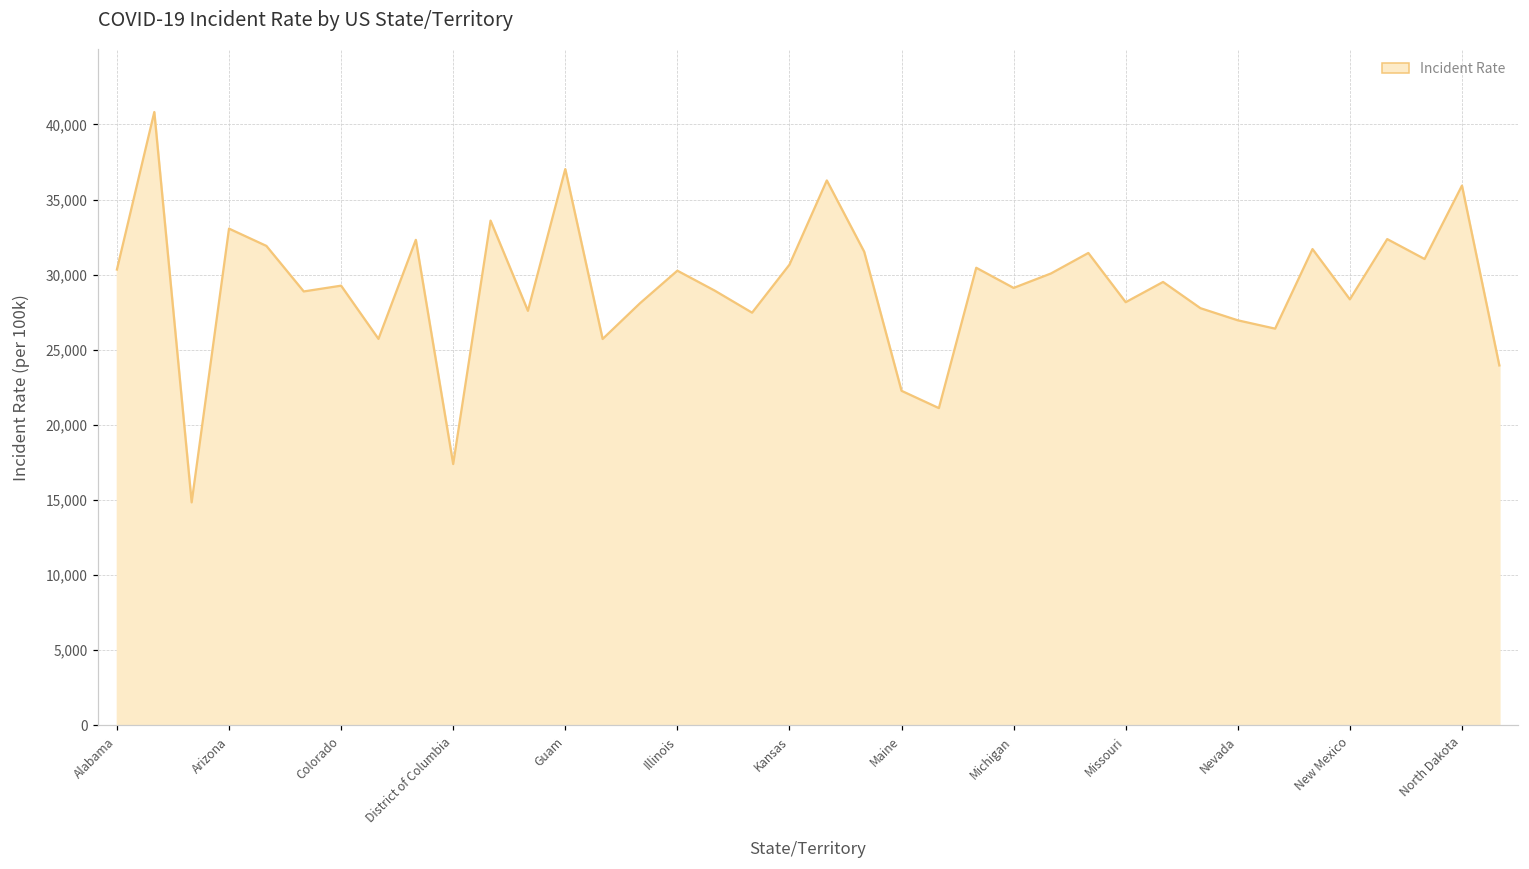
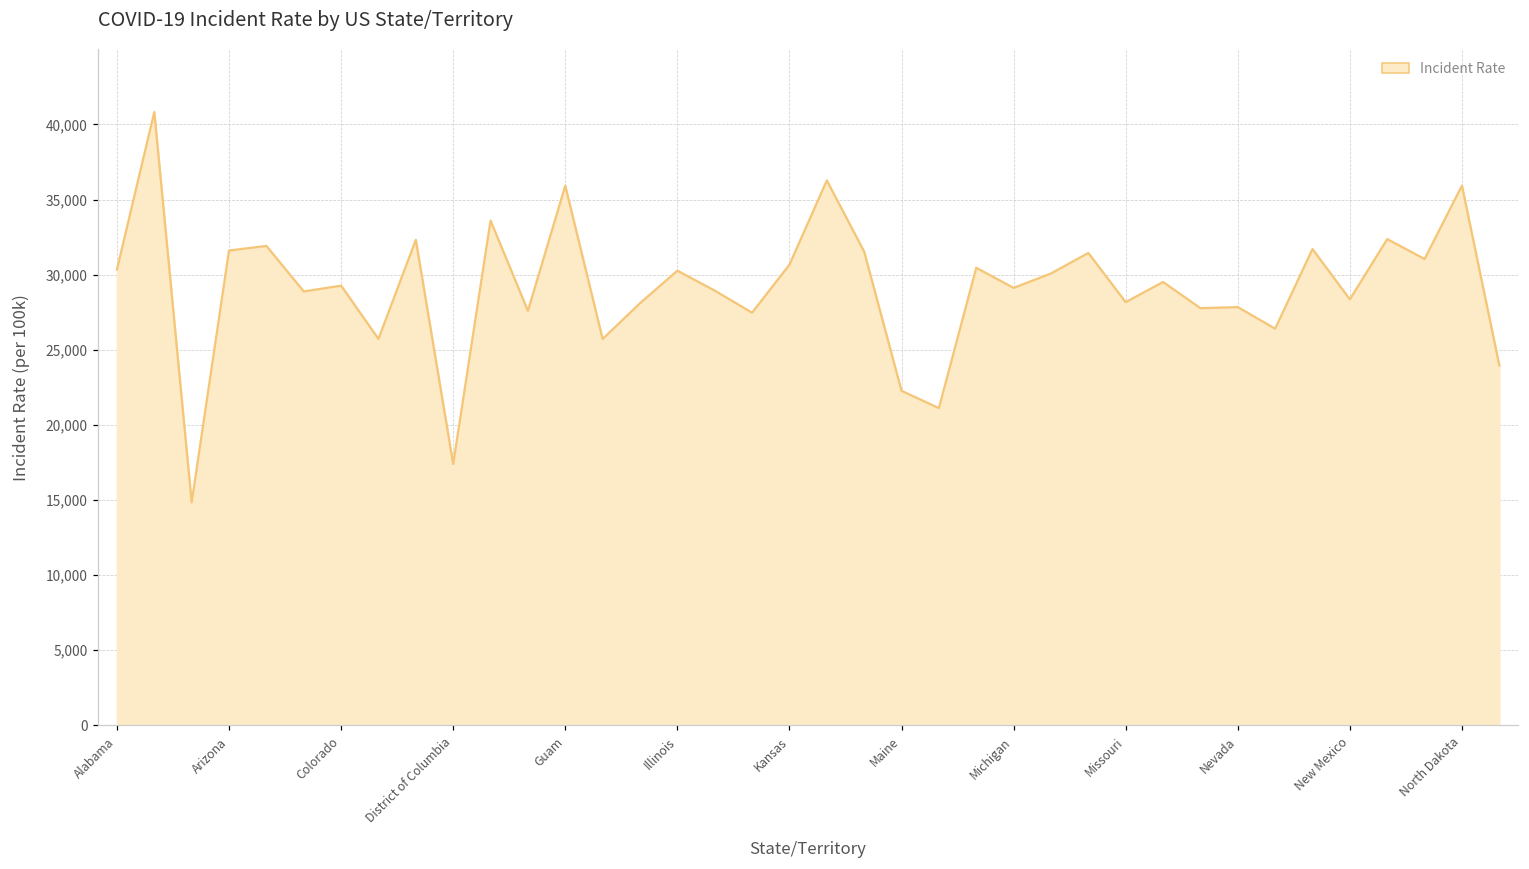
Arizona: 33,100 -> 31,600
Guam: 37,000 -> 35,900
Nevada: 27,000 -> 27,800
